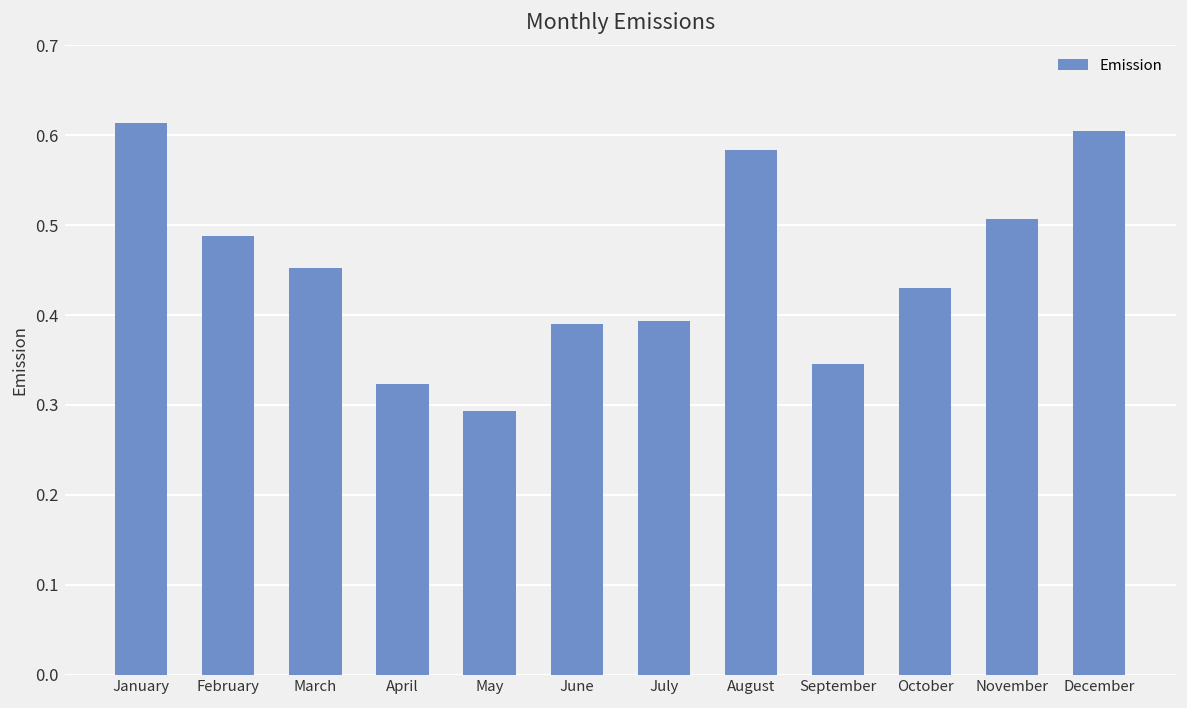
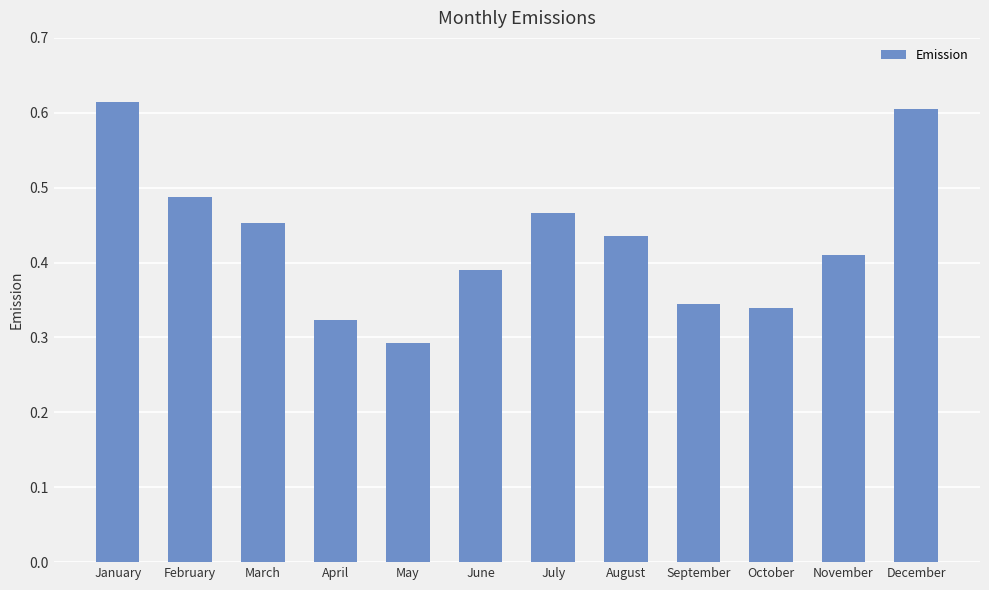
July: 0.39 -> 0.47
August: 0.58 -> 0.43
October: 0.43 -> 0.34
November: 0.51 -> 0.41
